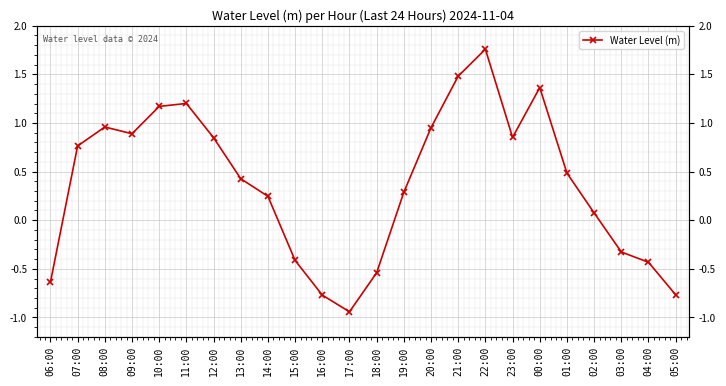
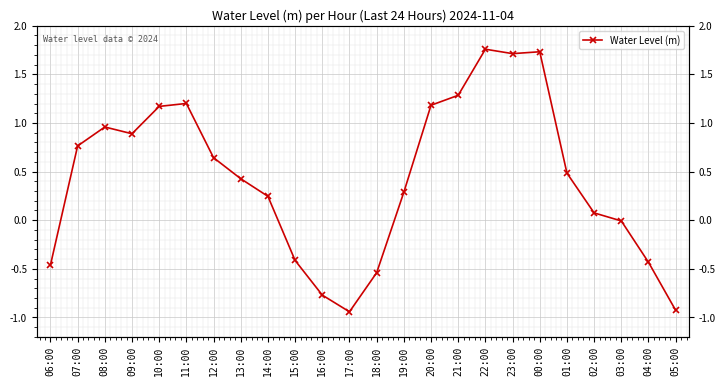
06:00: -0.6 -> -0.5
12:00: 0.8 -> 0.6
20:00: 1.0 -> 1.2
21:00: 1.5 -> 1.3
23:00: 0.9 -> 1.7
00:00: 1.4 -> 1.7
03:00: -0.3 -> 0.0
05:00: -0.8 -> -0.9
